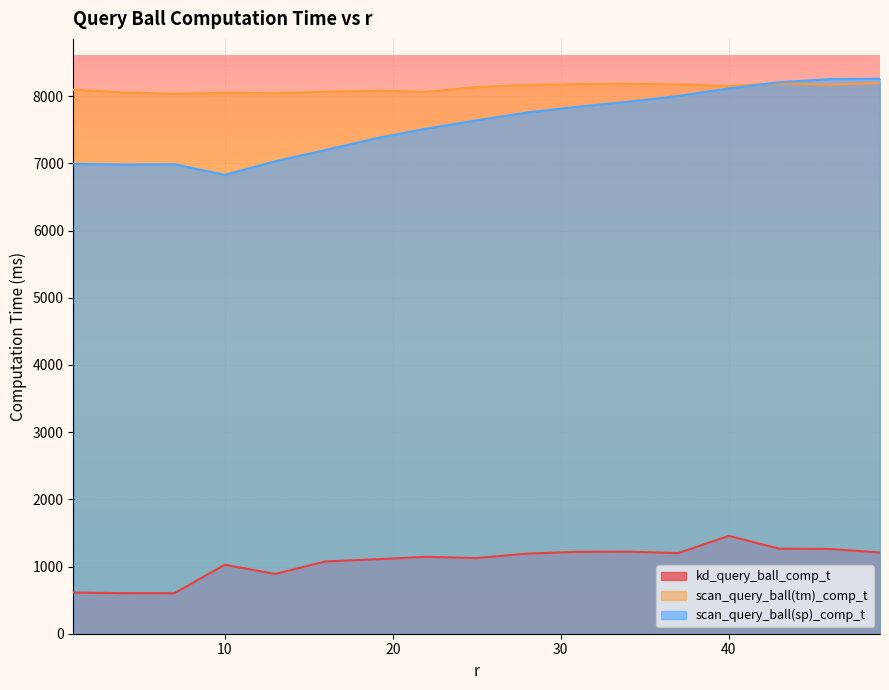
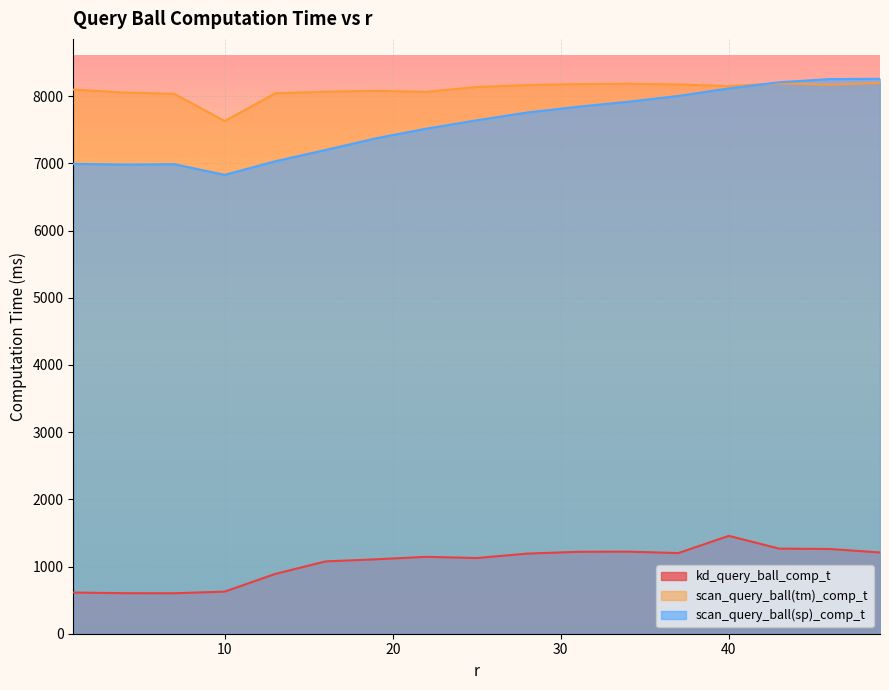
kd_query_ball_comp_t, 10: 1000 -> 600
scan_query_ball(tm)_comp_t, 10: 8000 -> 7600
